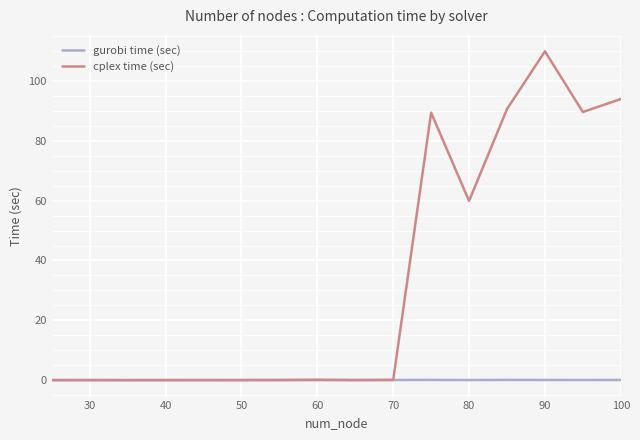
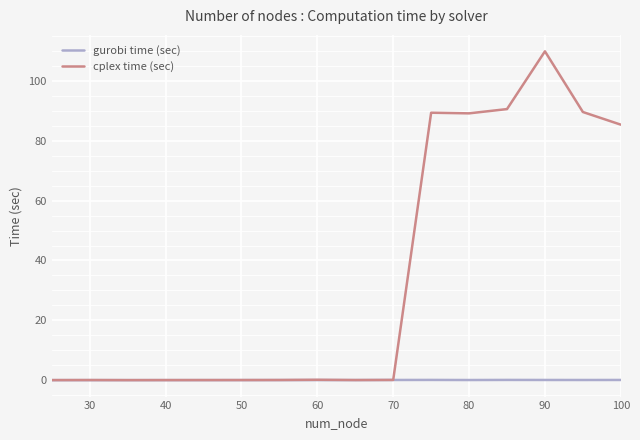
cplex time (sec), 80: 60 -> 89
cplex time (sec), 100: 94 -> 85
